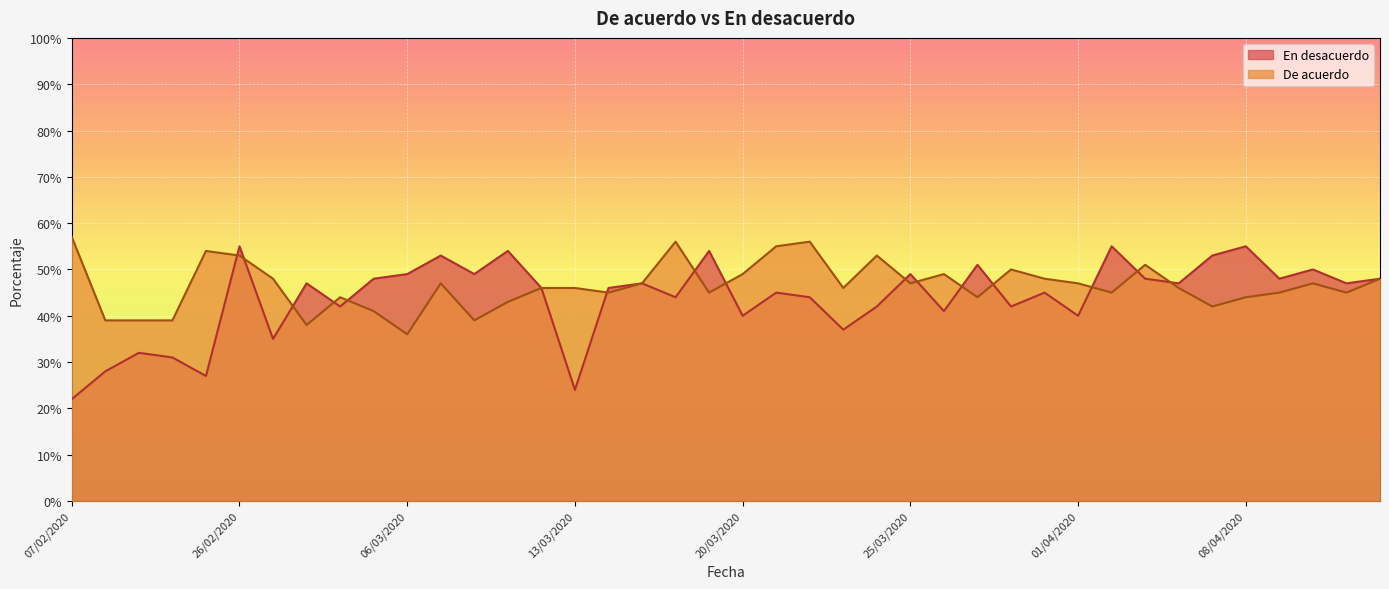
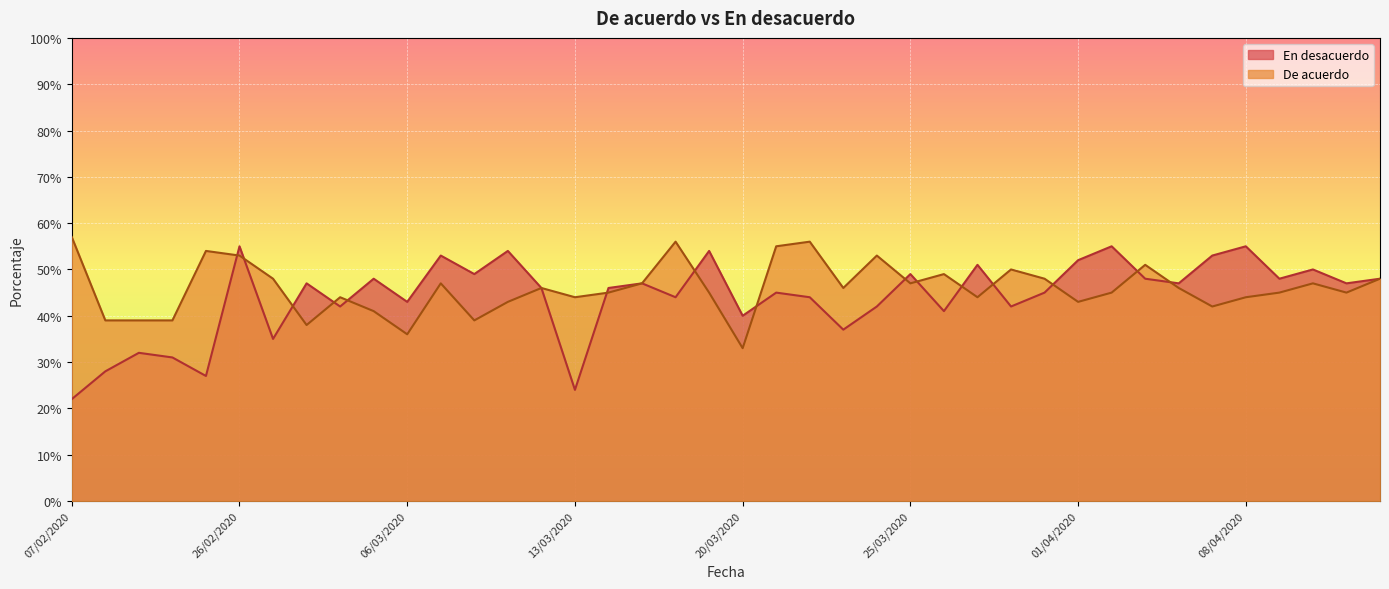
En desacuerdo, 06/03/2020: 49% -> 43%
De acuerdo, 13/03/2020: 46% -> 44%
De acuerdo, 20/03/2020: 49% -> 33%
En desacuerdo, 01/04/2020: 40% -> 52%
De acuerdo, 01/04/2020: 47% -> 43%
